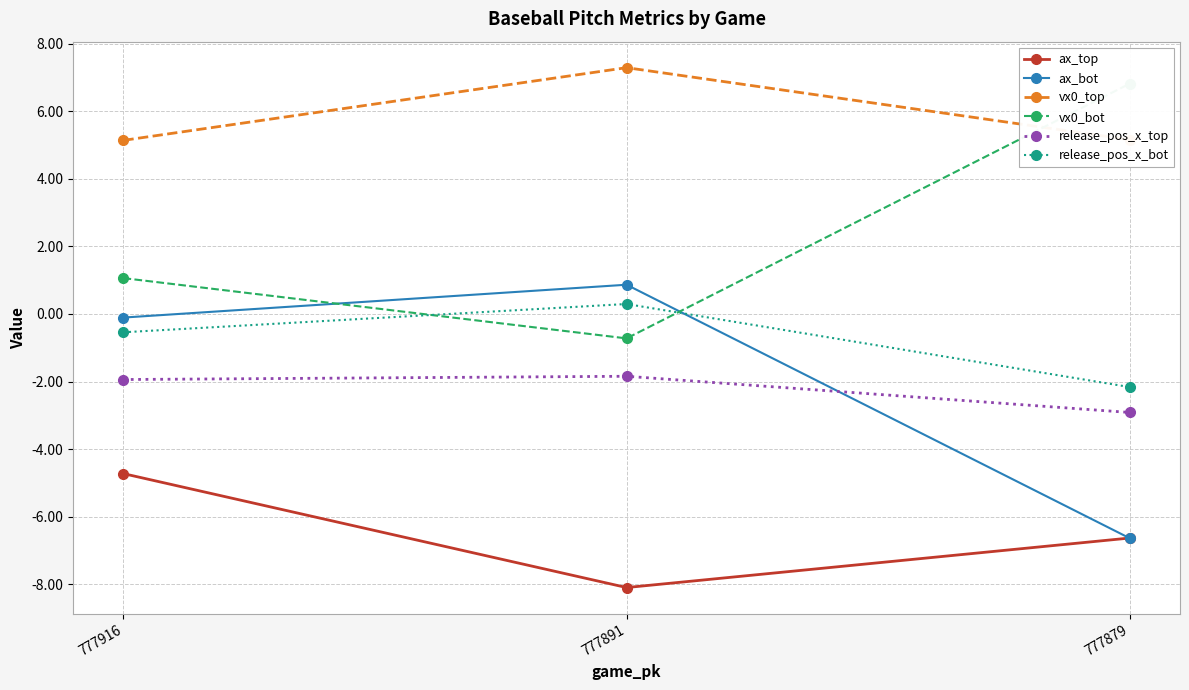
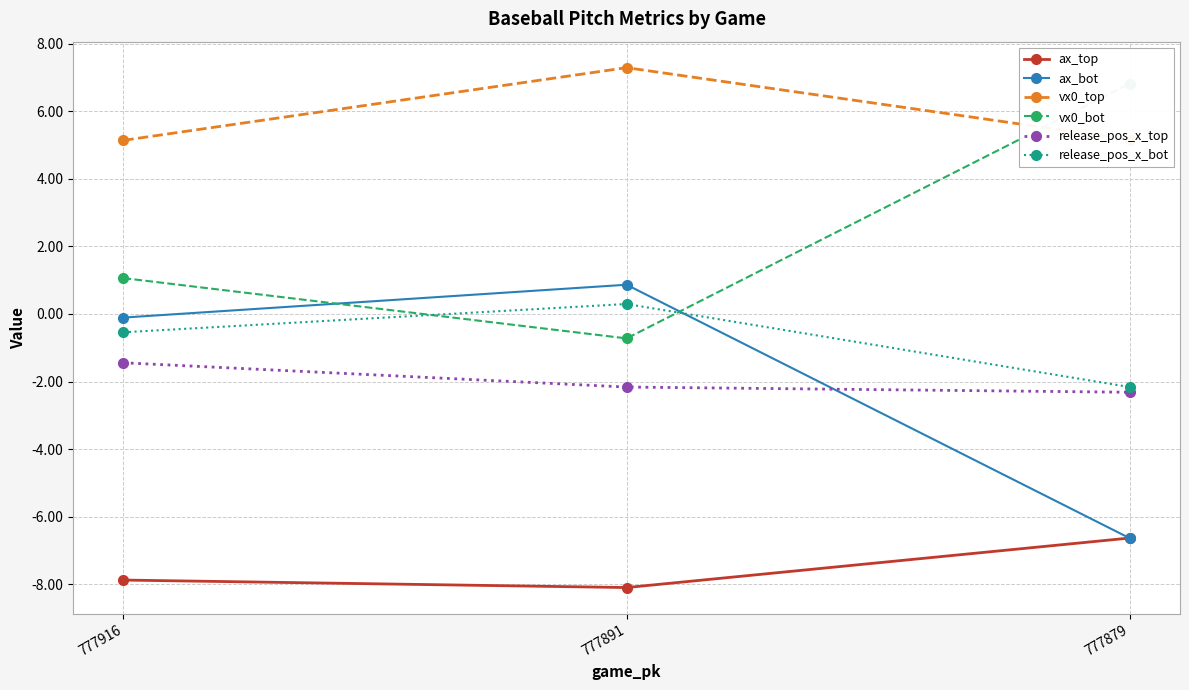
ax_top, 777916: -4.7 -> -7.9
release_pos_x_top, 777916: -1.9 -> -1.4
release_pos_x_top, 777891: -1.8 -> -2.2
release_pos_x_top, 777879: -2.9 -> -2.3
